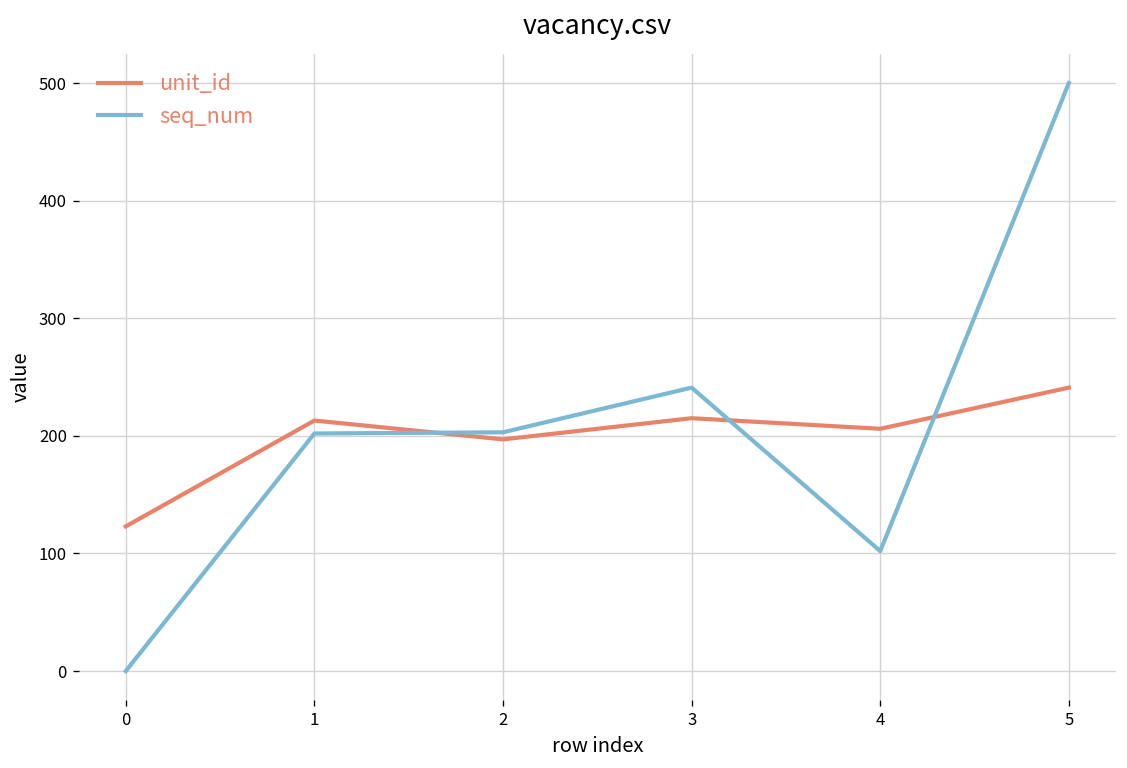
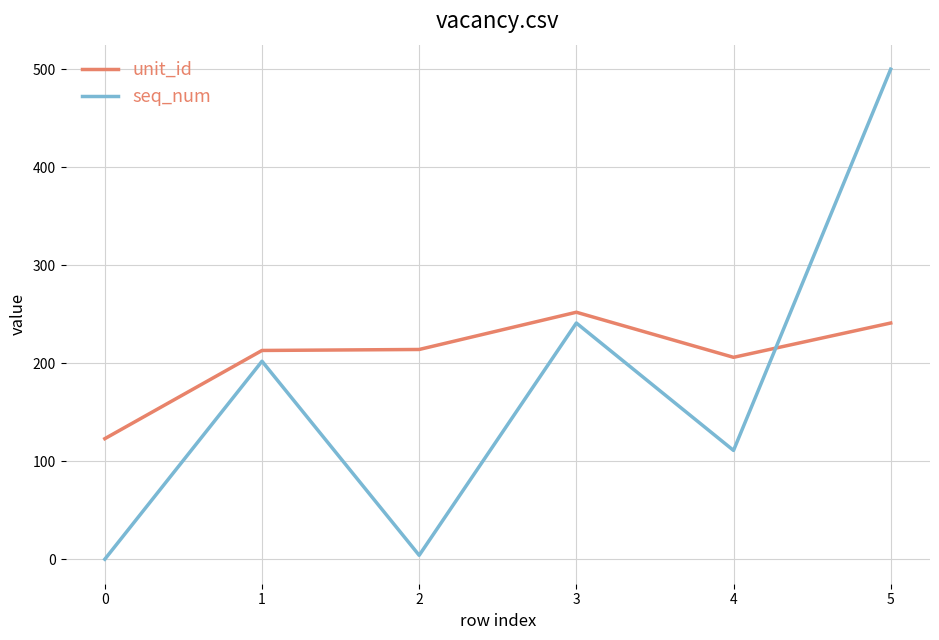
unit_id, 2: 200 -> 210
seq_num, 2: 200 -> 0
unit_id, 3: 220 -> 250
seq_num, 4: 100 -> 110
